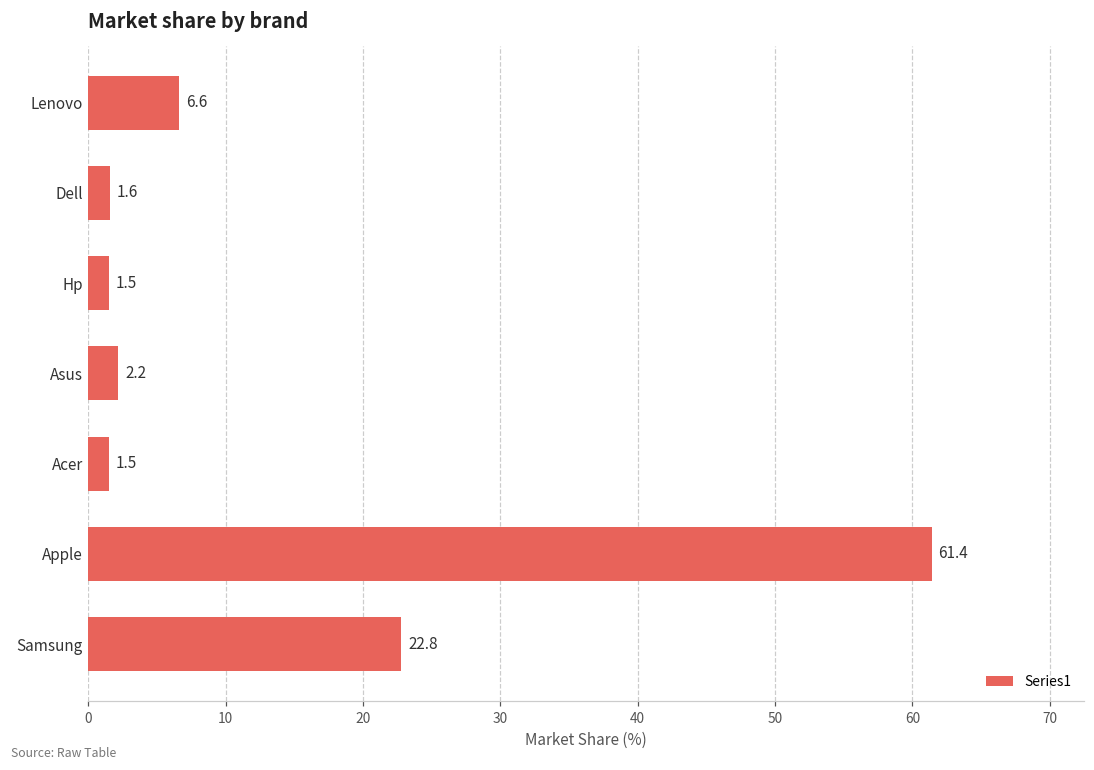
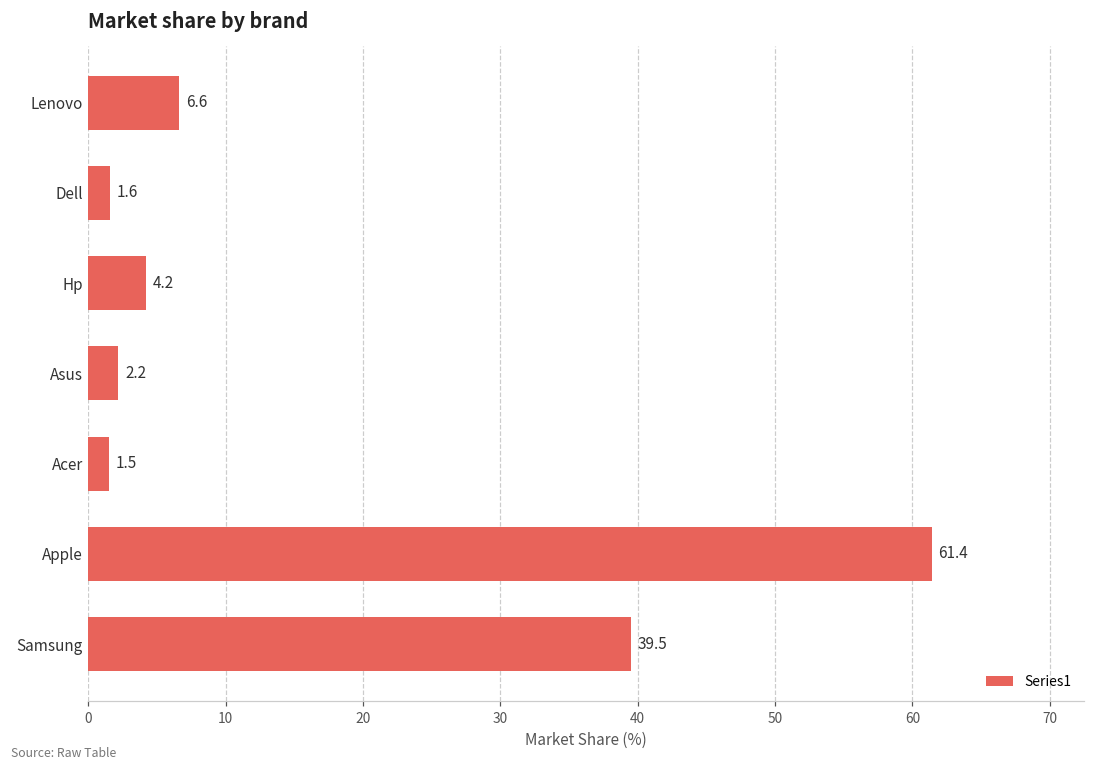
Hp: 1.5 -> 4.2
Samsung: 22.8 -> 39.5
